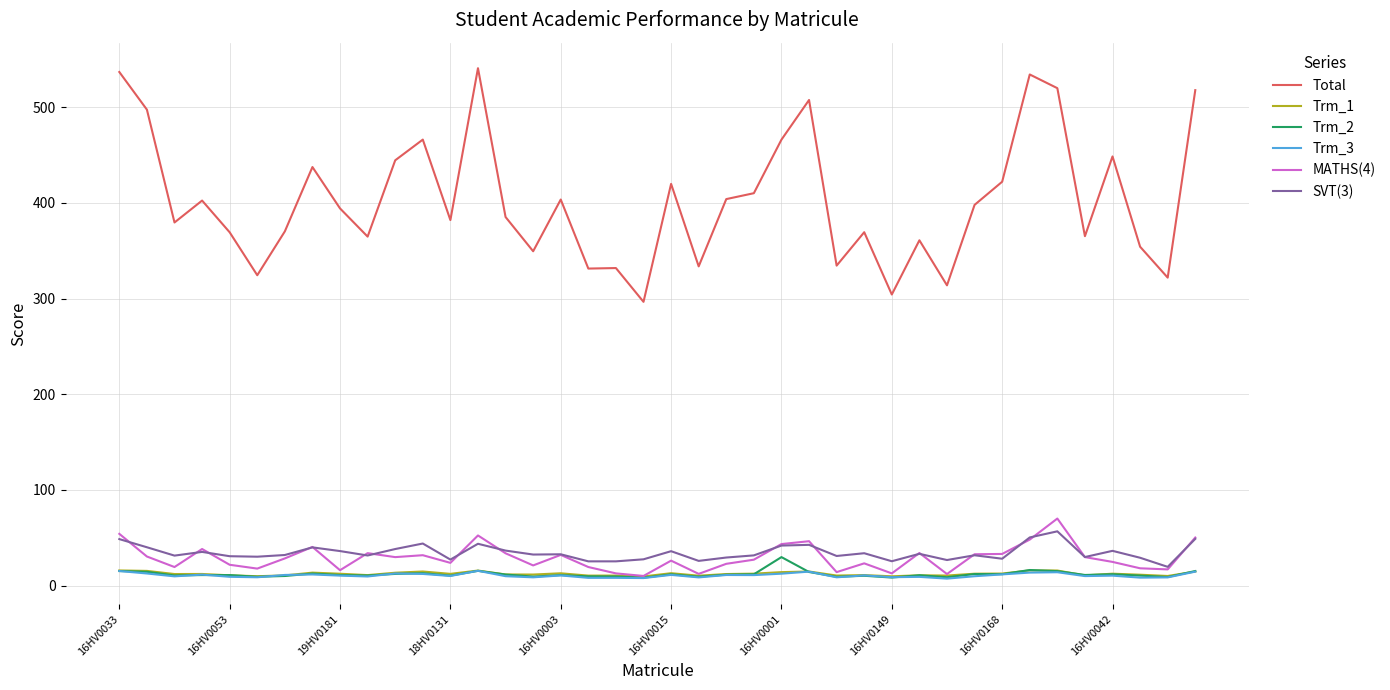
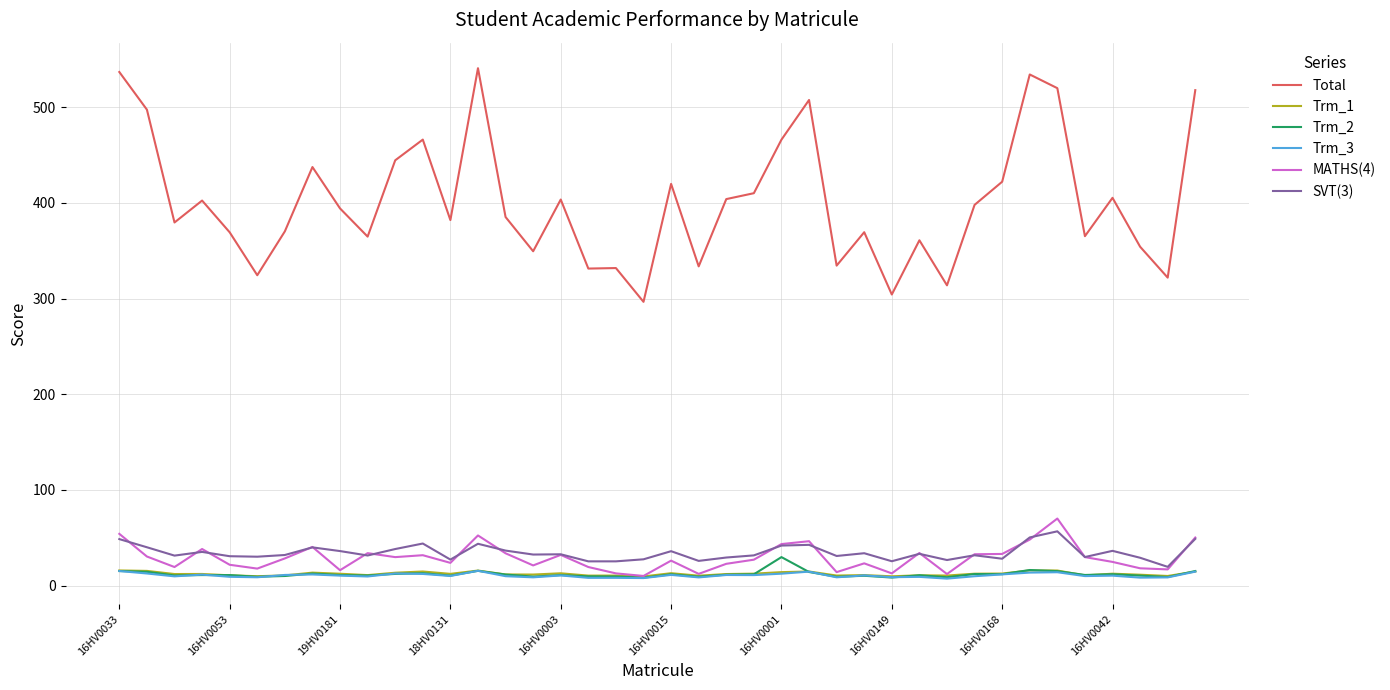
Total, 16HV0042: 450 -> 410
